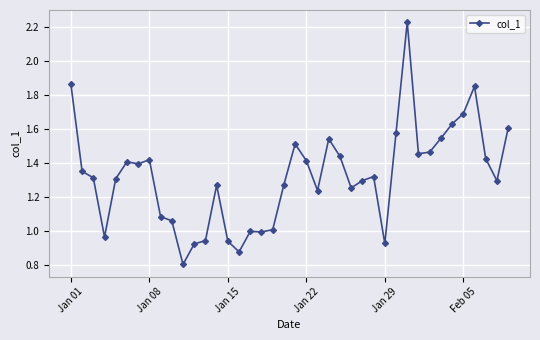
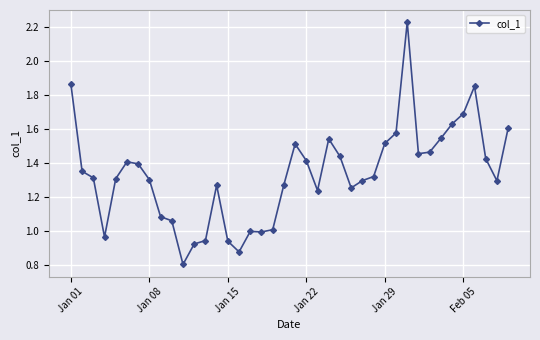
Jan 08: 1.42 -> 1.30
Jan 29: 0.93 -> 1.51
